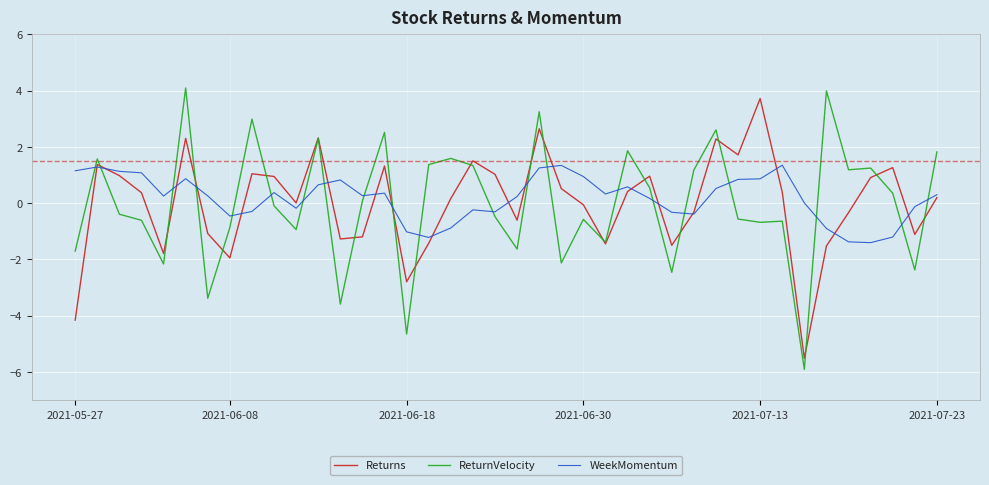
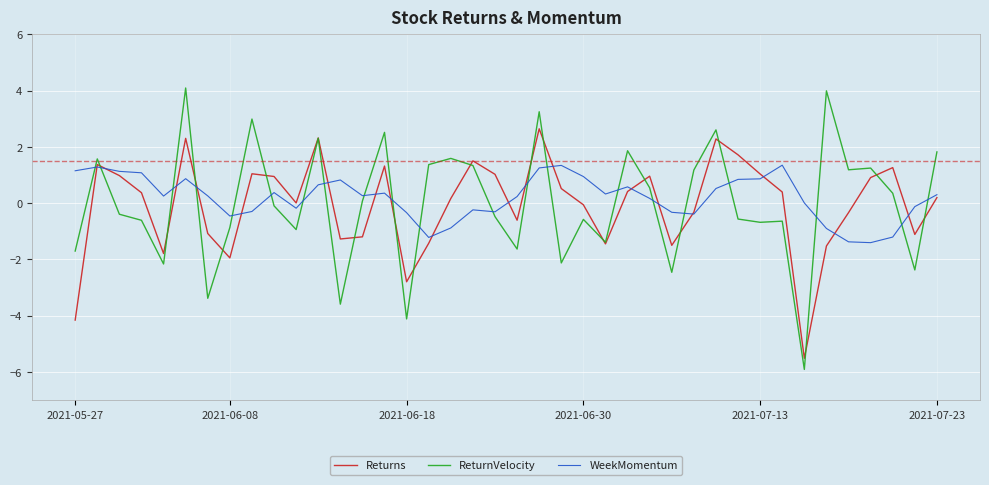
ReturnVelocity, 2021-06-18: -4.7 -> -4.1
WeekMomentum, 2021-06-18: -1.0 -> -0.3
Returns, 2021-07-13: 3.7 -> 1.0
